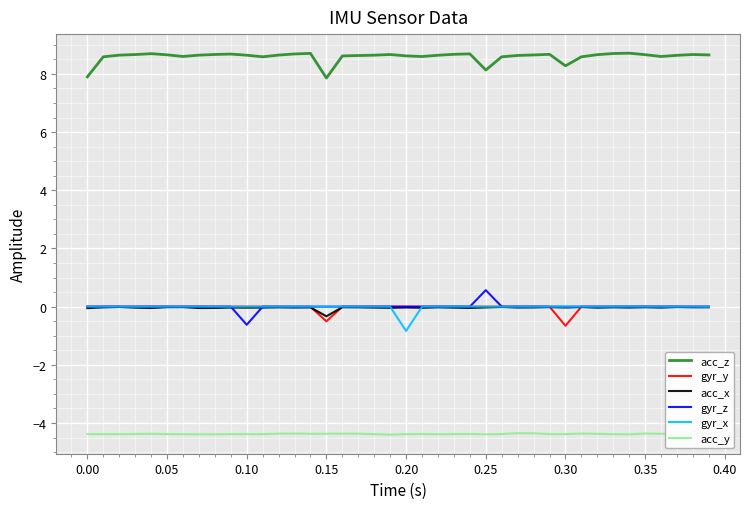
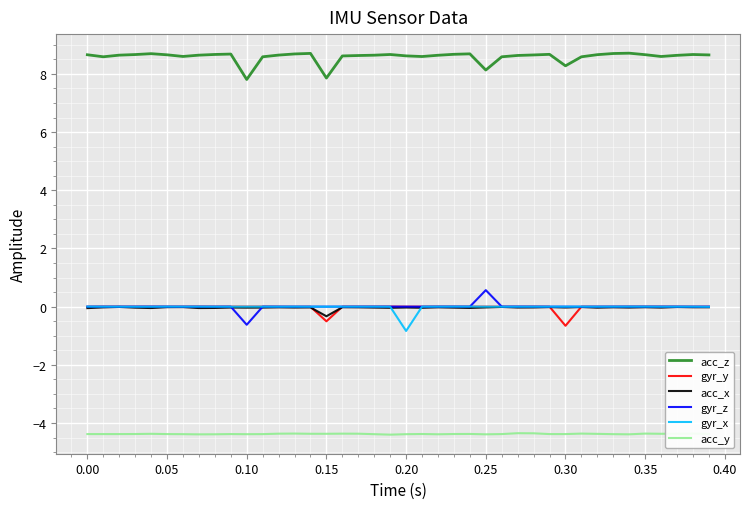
acc_z, 0.00: 7.9 -> 8.7
acc_z, 0.10: 8.6 -> 7.8
